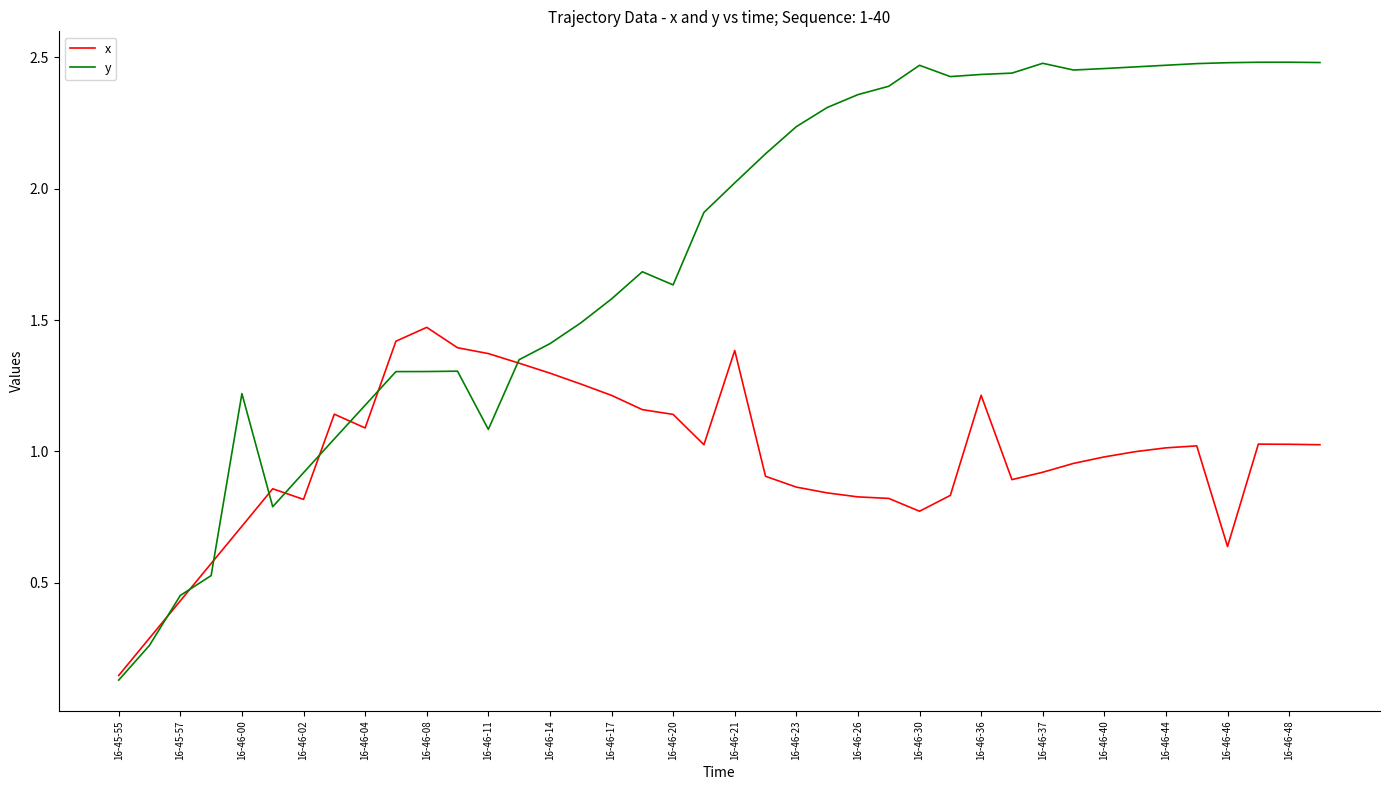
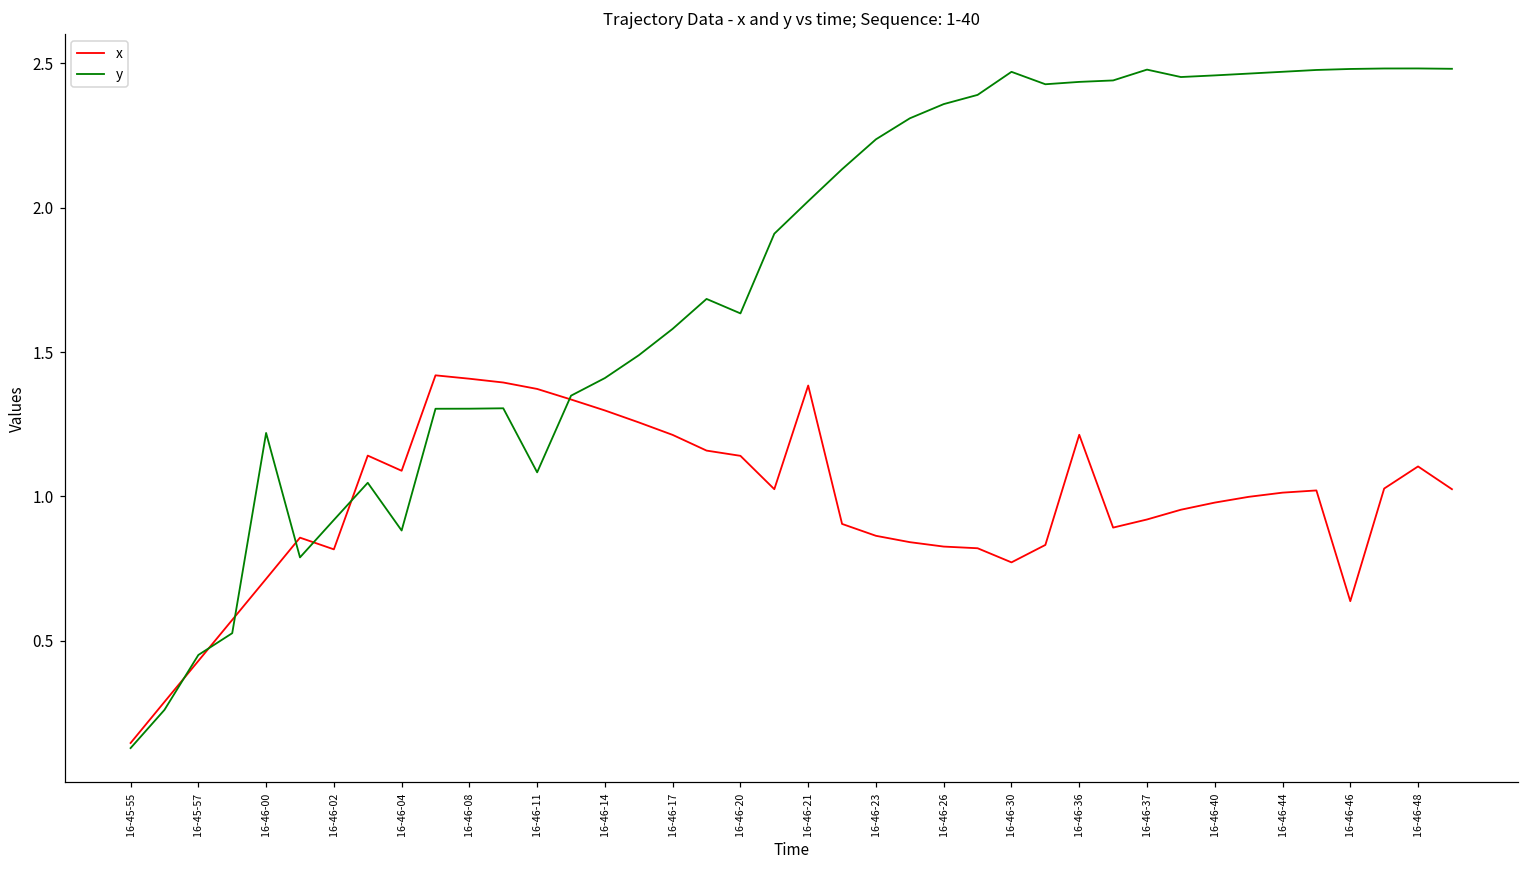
y, 16-46-04: 1.18 -> 0.88
x, 16-46-08: 1.47 -> 1.41
x, 16-46-48: 1.03 -> 1.10
